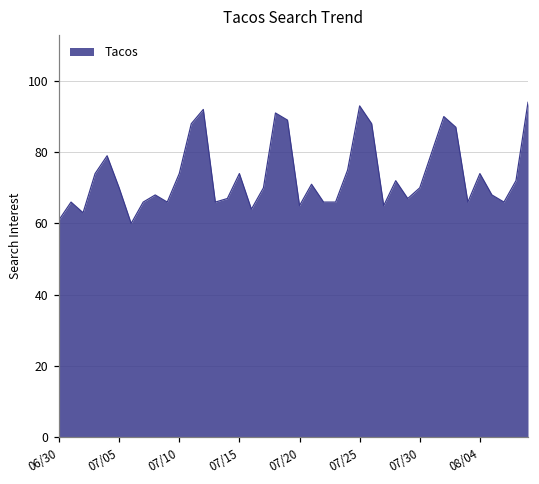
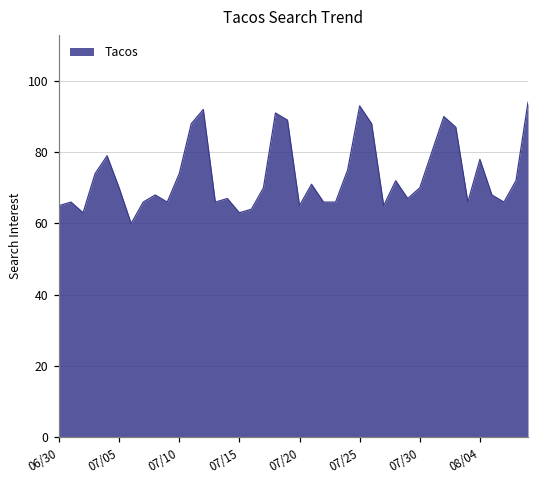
06/30: 61 -> 65
07/15: 74 -> 63
08/04: 74 -> 78
